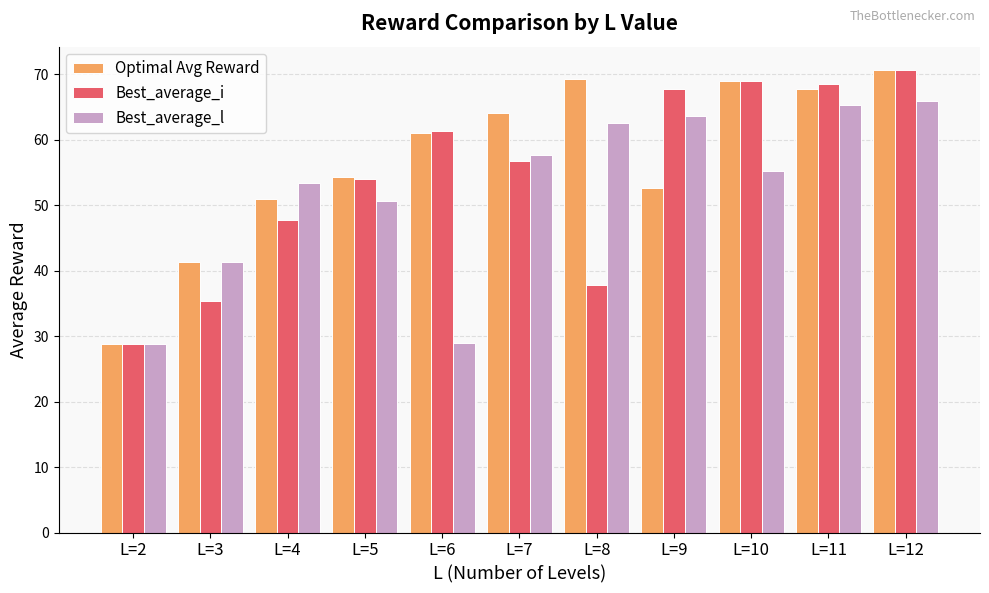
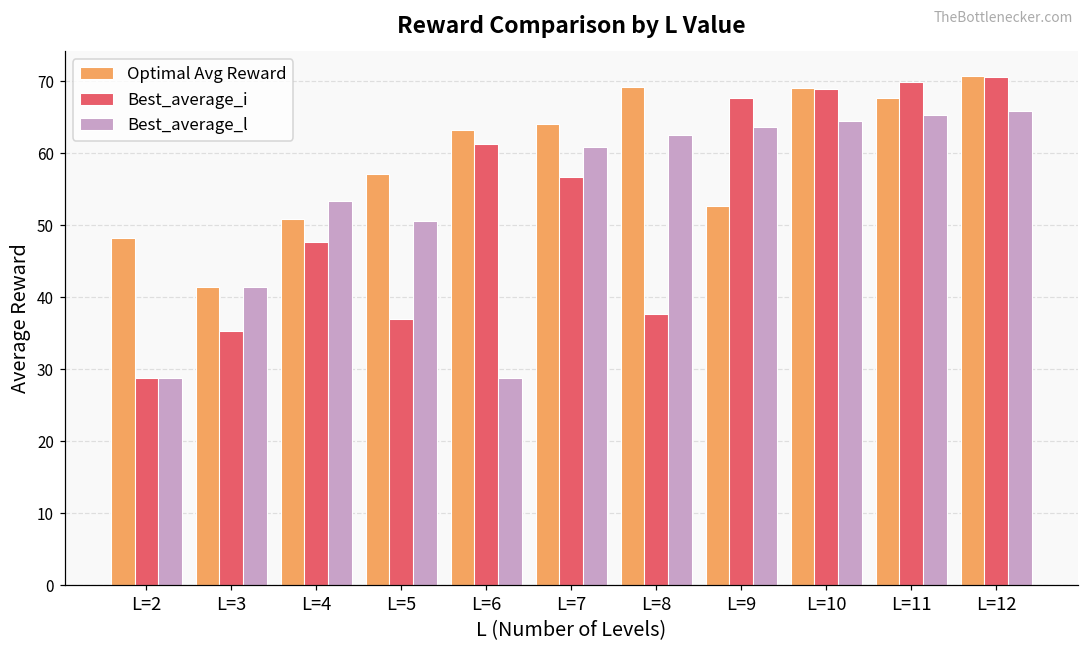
Optimal Avg Reward, L=2: 29 -> 48
Optimal Avg Reward, L=5: 54 -> 57
Best_average_i, L=5: 54 -> 37
Optimal Avg Reward, L=6: 61 -> 63
Best_average_l, L=7: 58 -> 61
Best_average_l, L=10: 55 -> 65
Best_average_i, L=11: 68 -> 70
